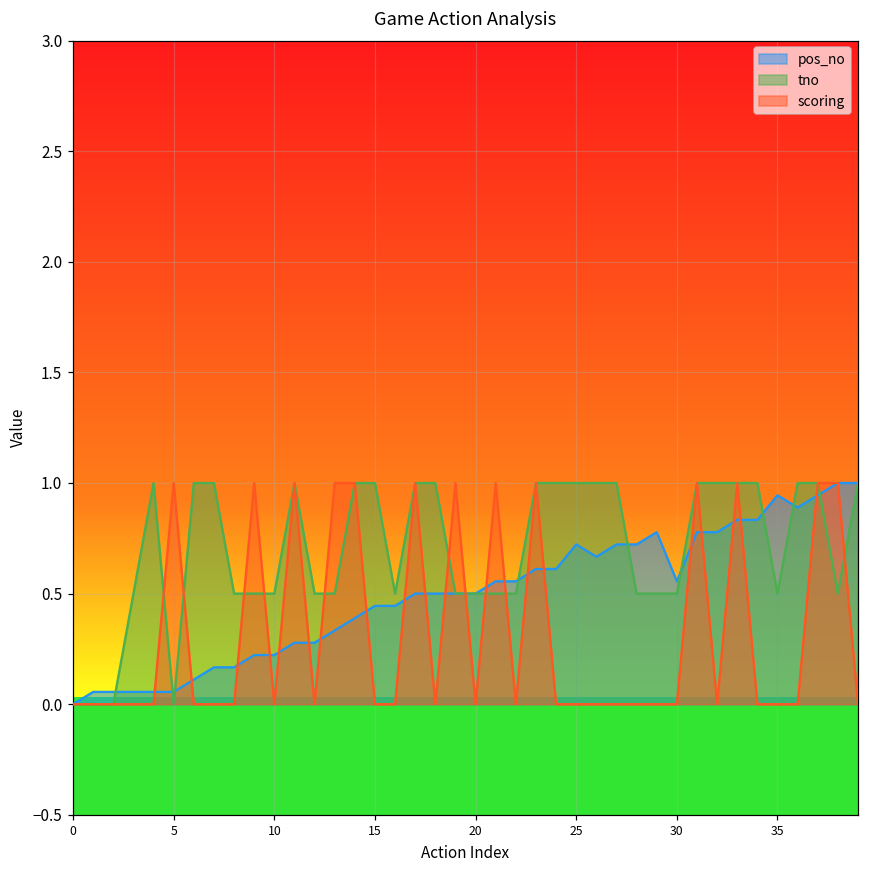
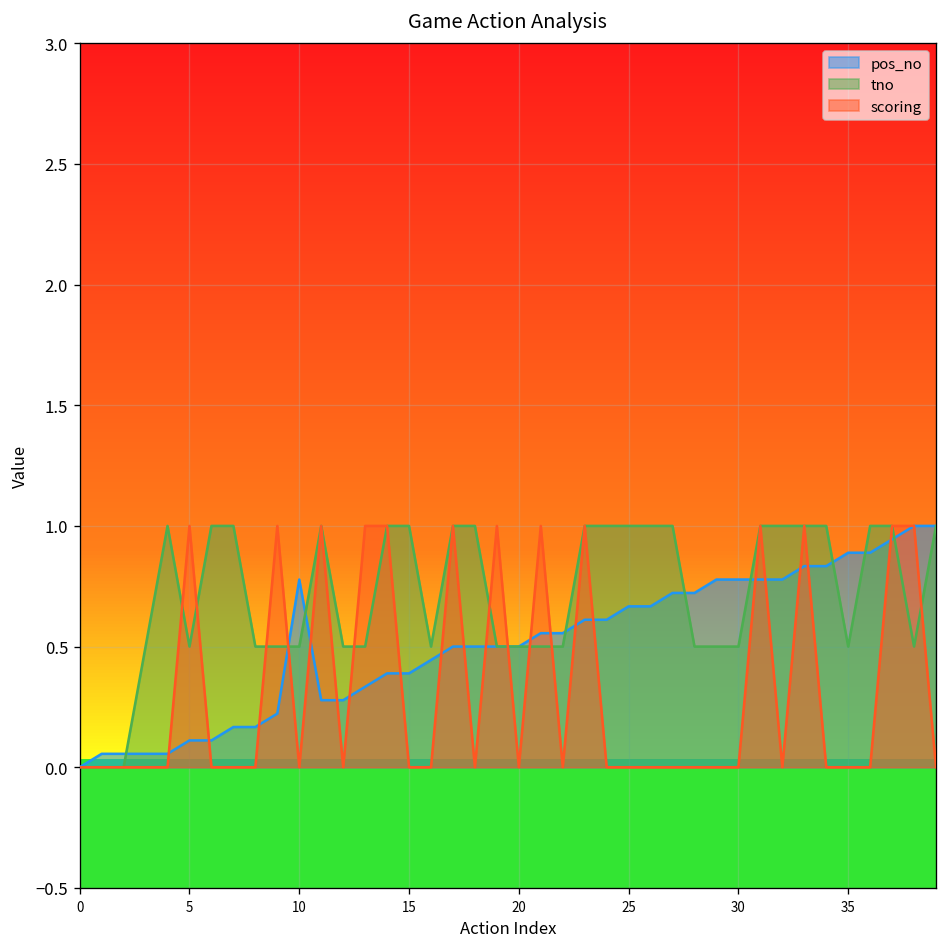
pos_no, 5: 0.06 -> 0.11
tno, 5: 0.00 -> 0.50
pos_no, 10: 0.22 -> 0.78
pos_no, 15: 0.44 -> 0.39
pos_no, 25: 0.72 -> 0.67
pos_no, 30: 0.56 -> 0.78
pos_no, 35: 0.94 -> 0.89
